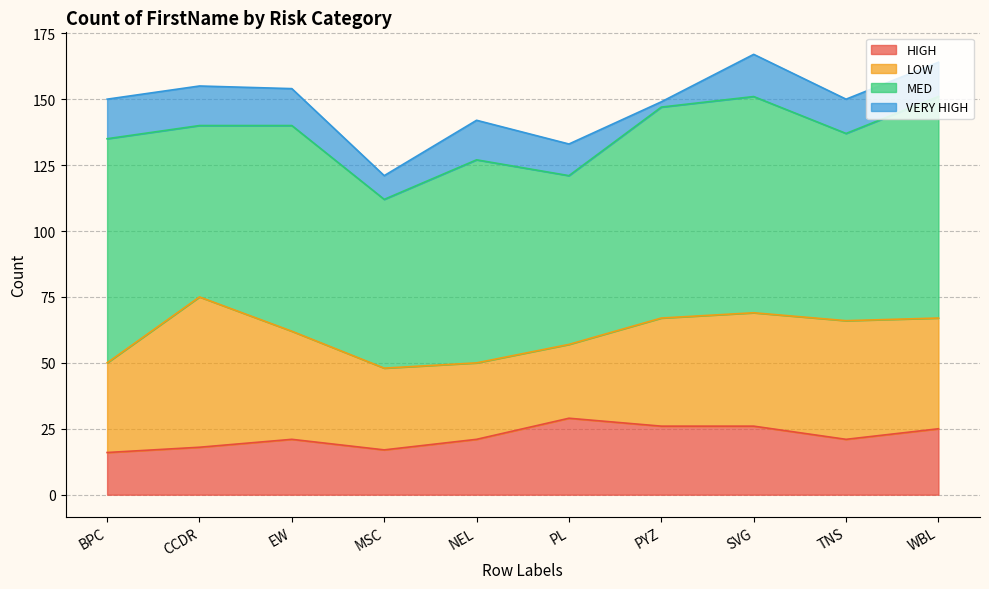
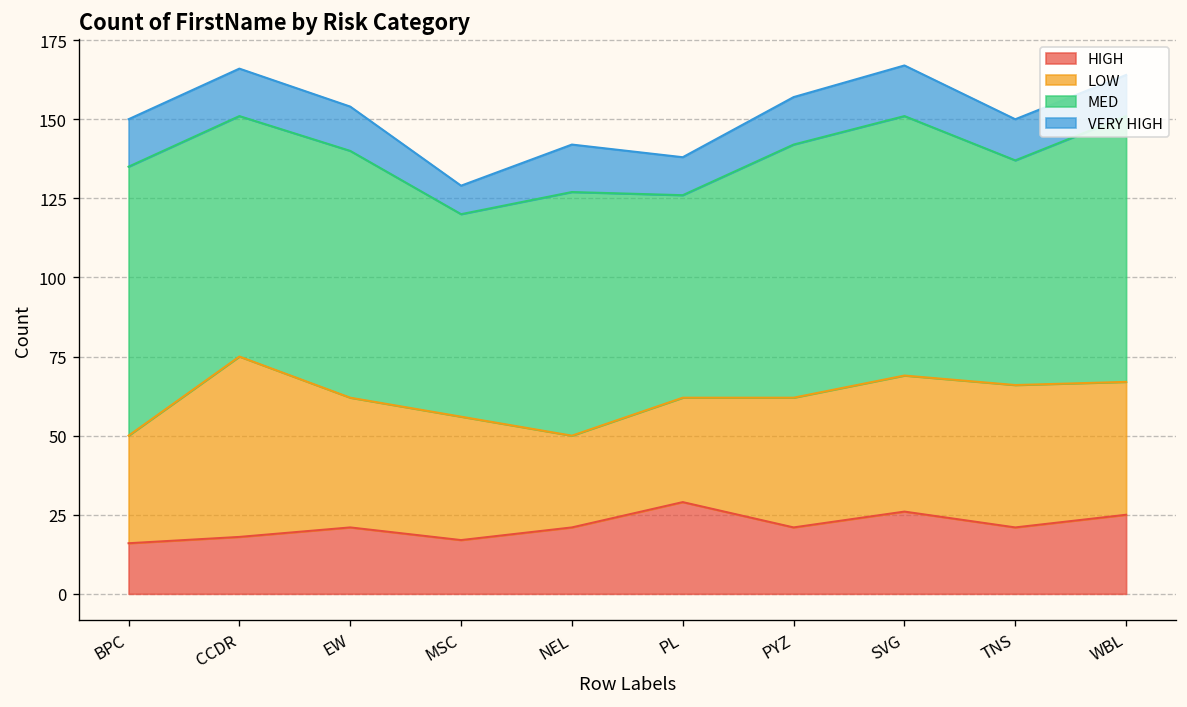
MED, CCDR: 65 -> 76
LOW, MSC: 31 -> 39
LOW, PL: 28 -> 33
HIGH, PYZ: 26 -> 21
VERY HIGH, PYZ: 2 -> 15
